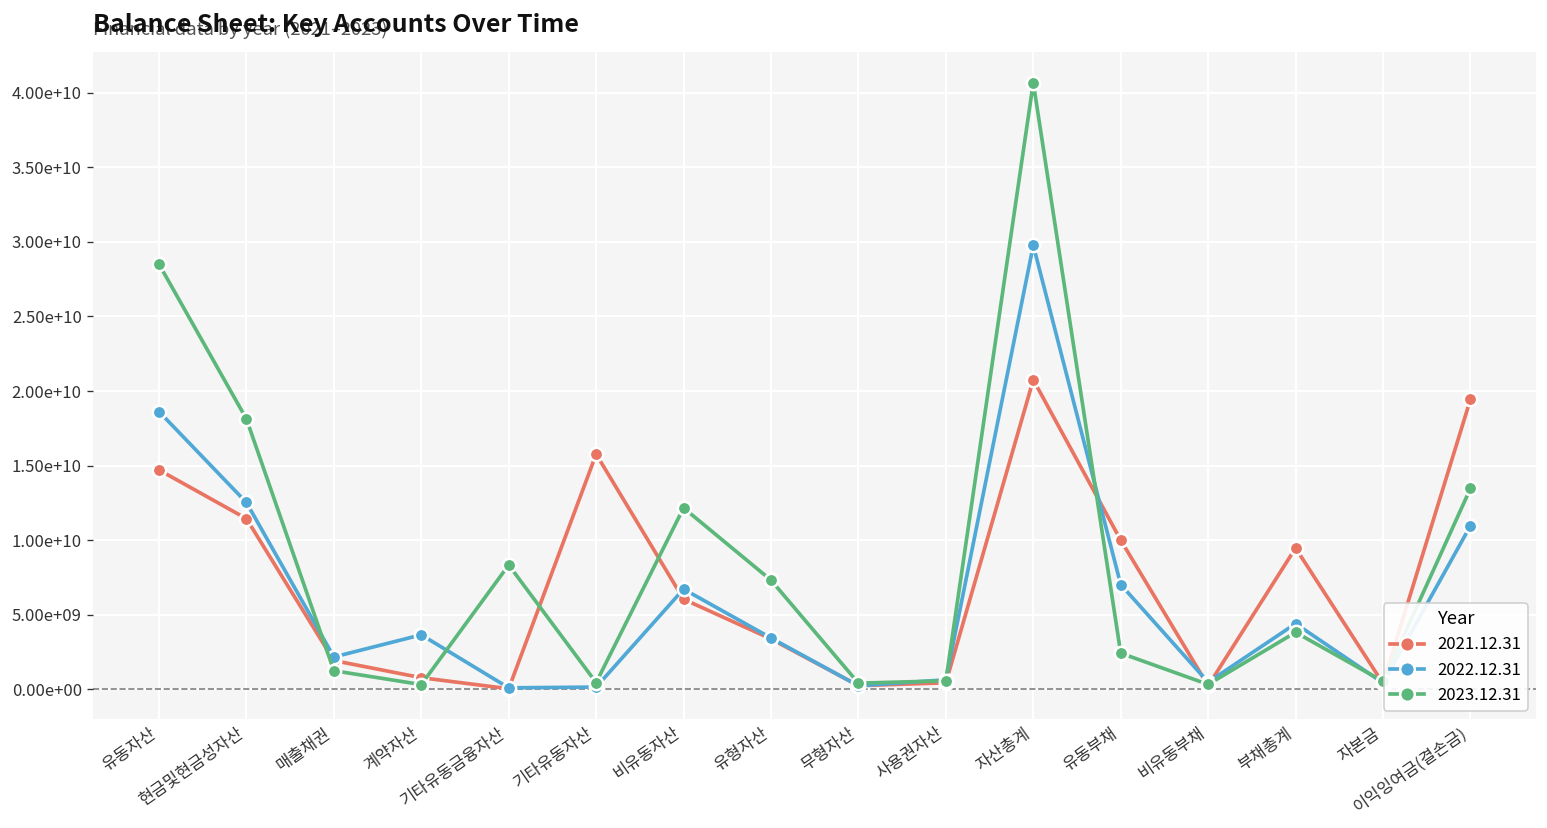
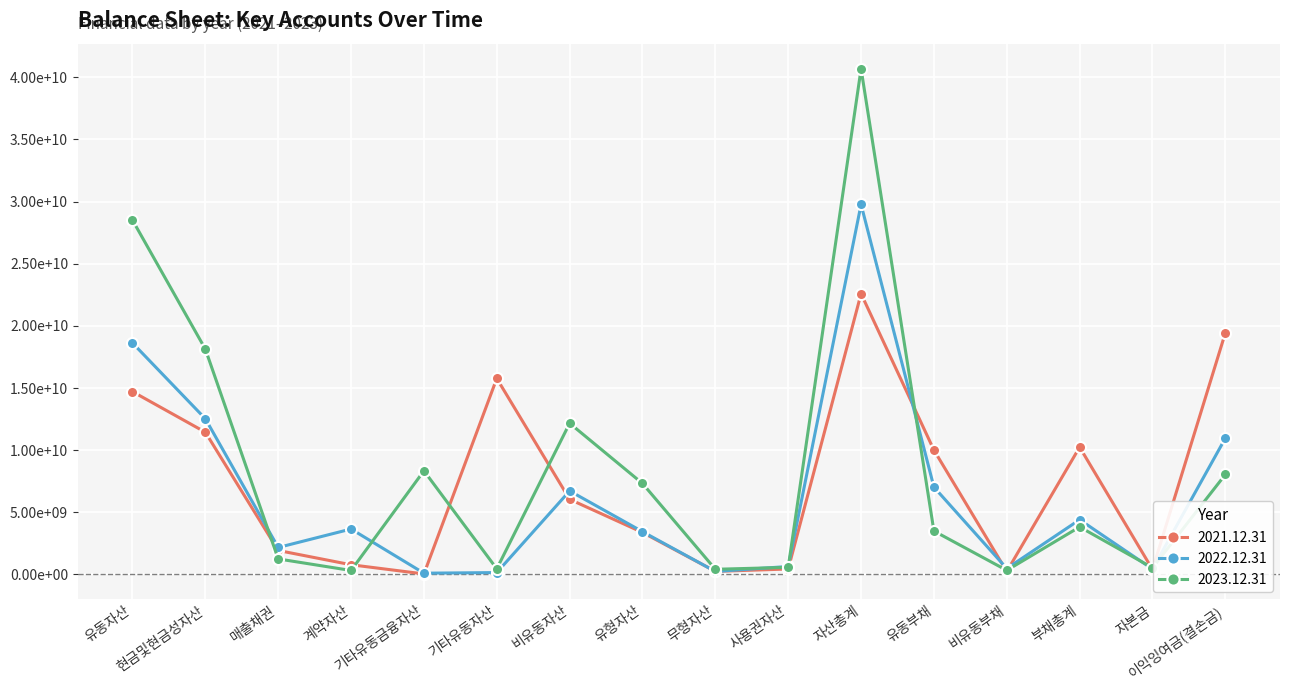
2021.12.31, 자산총계: 20800000000 -> 22600000000
2023.12.31, 유동부채: 2400000000 -> 3500000000
2021.12.31, 부채총계: 9500000000 -> 10200000000
2023.12.31, 이익잉여금(결손금): 13500000000 -> 8000000000
